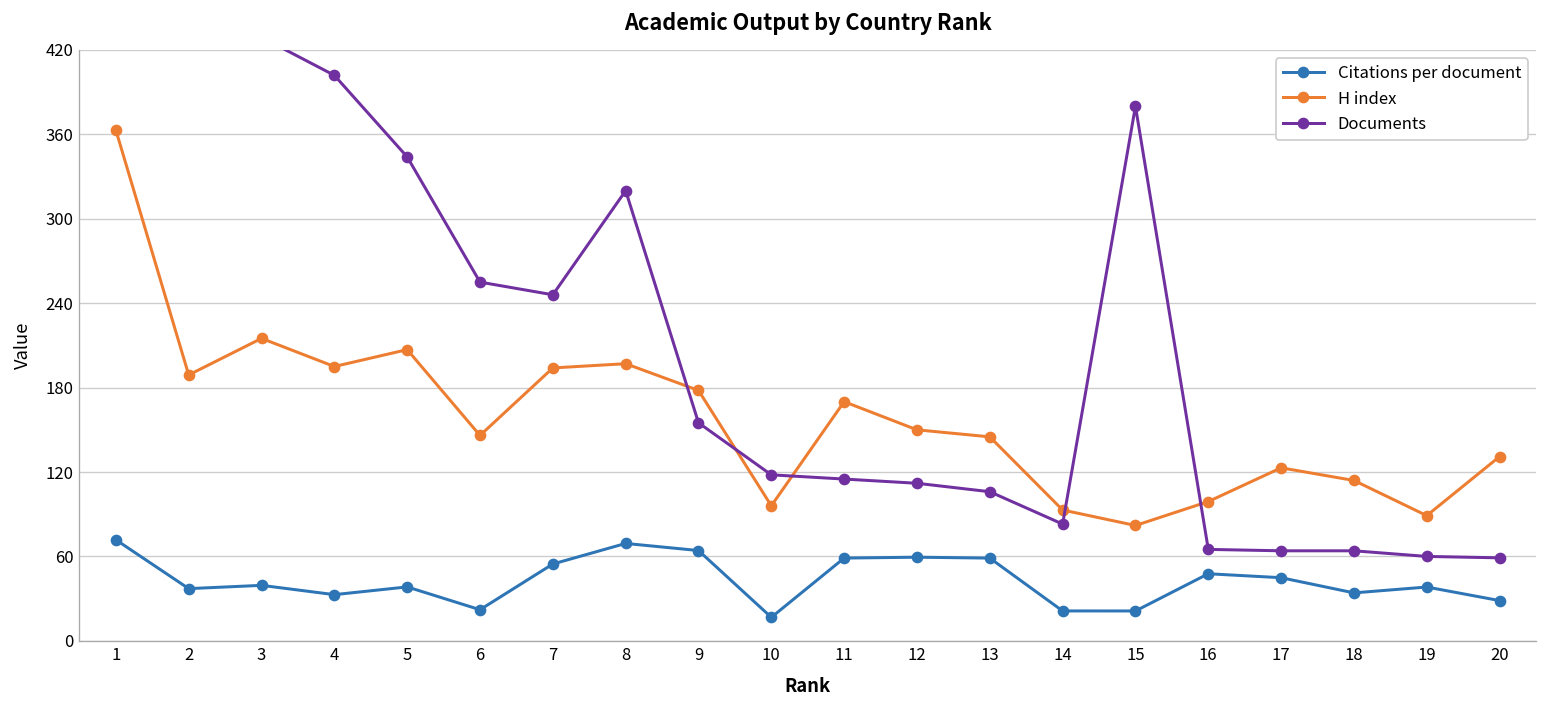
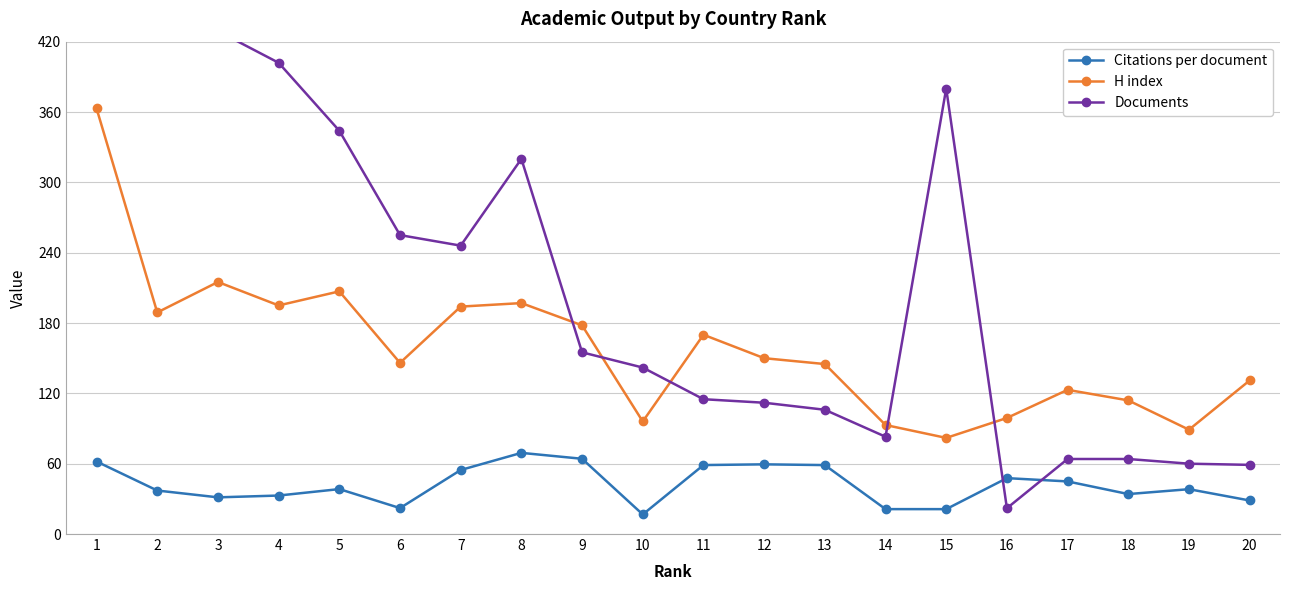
Citations per document, 1: 72 -> 62
Citations per document, 3: 39 -> 31
Documents, 10: 118 -> 142
Documents, 16: 65 -> 22
